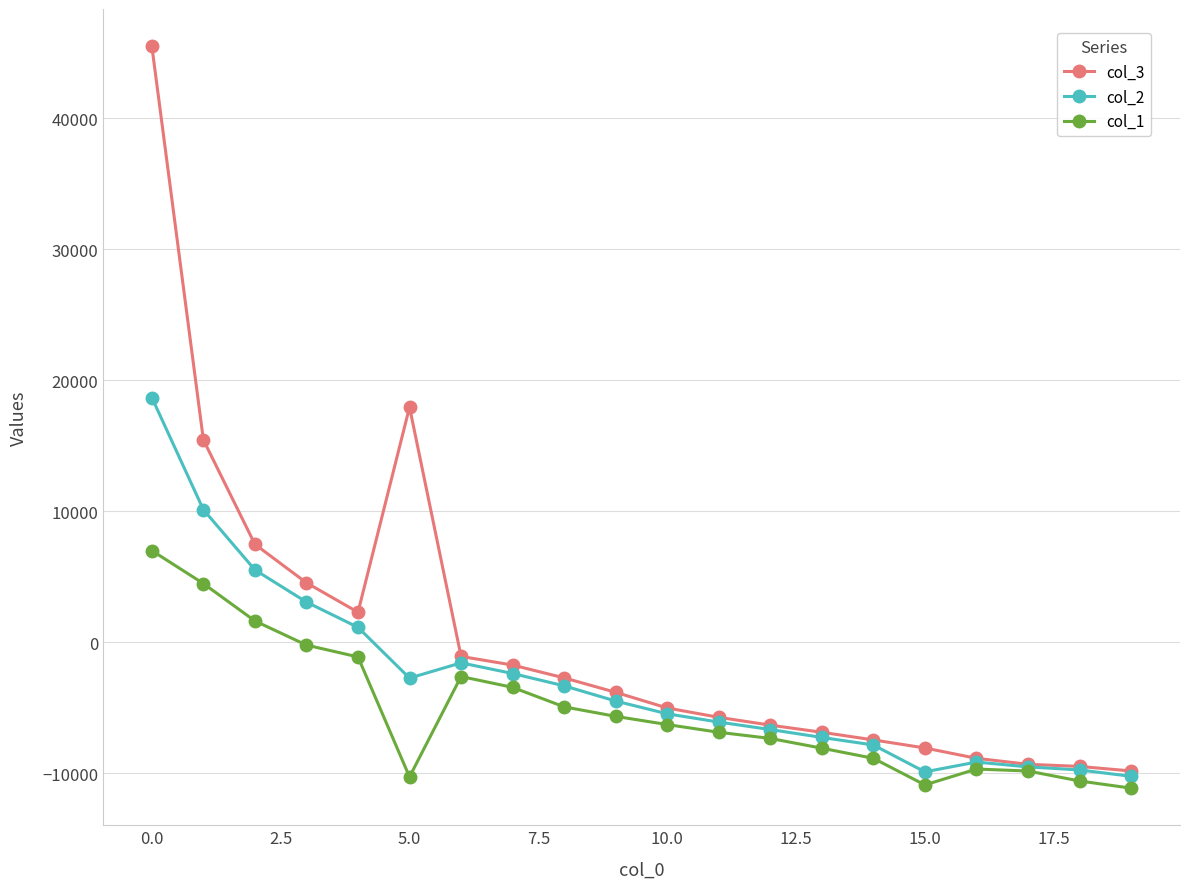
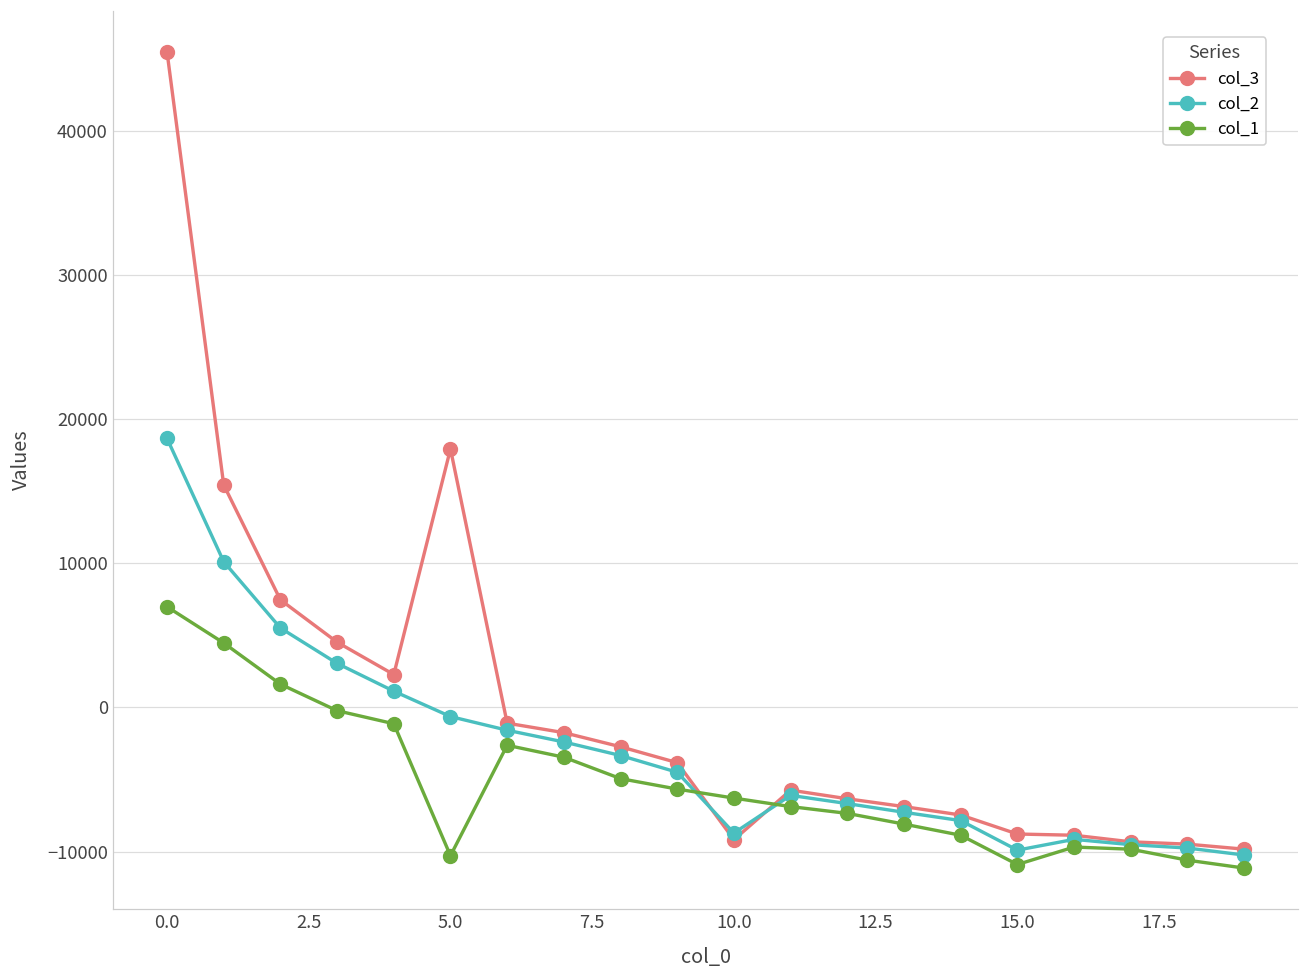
col_2, 5.0: -2700 -> -600
col_3, 10.0: -5000 -> -9200
col_2, 10.0: -5500 -> -8700
col_3, 15.0: -8100 -> -8800
